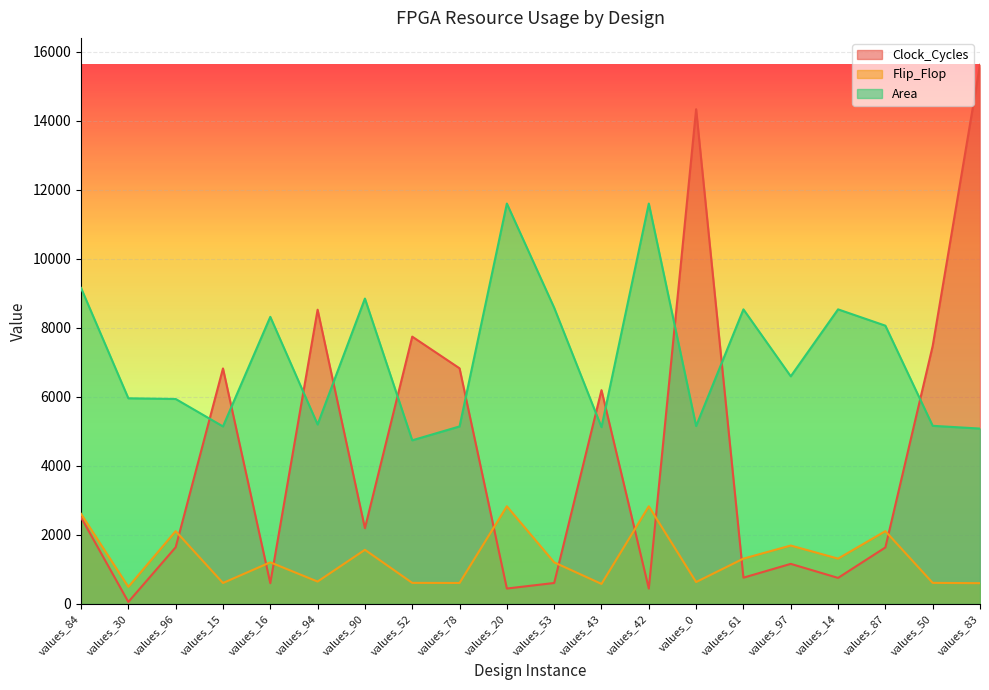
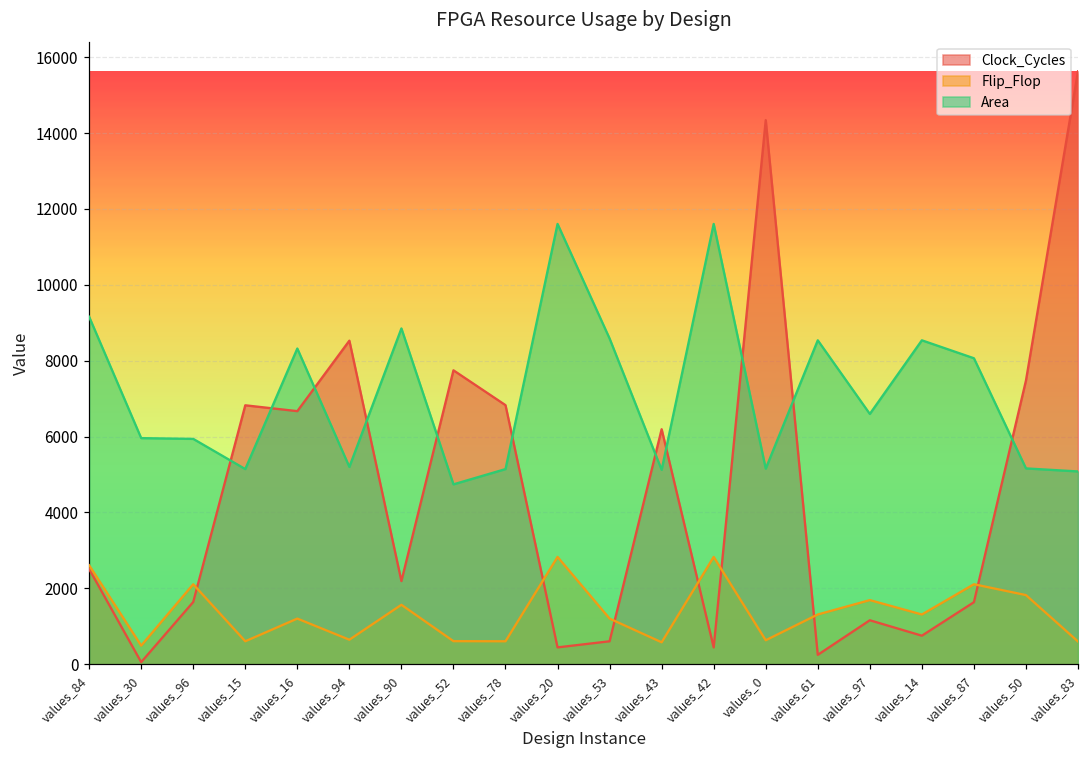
Clock_Cycles, values_16: 600 -> 6700
Clock_Cycles, values_61: 800 -> 200
Flip_Flop, values_50: 600 -> 1800
